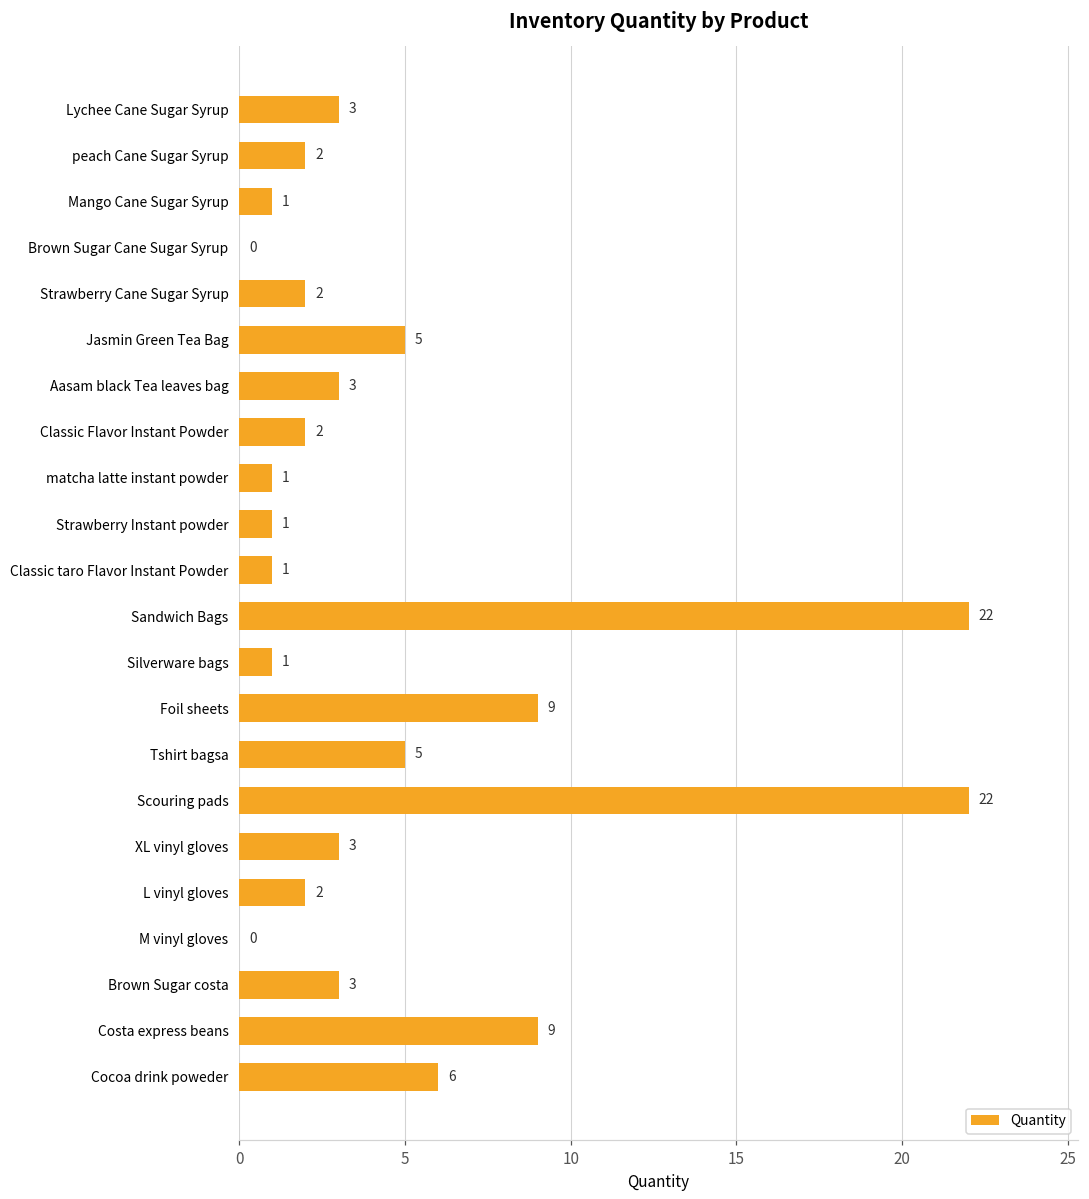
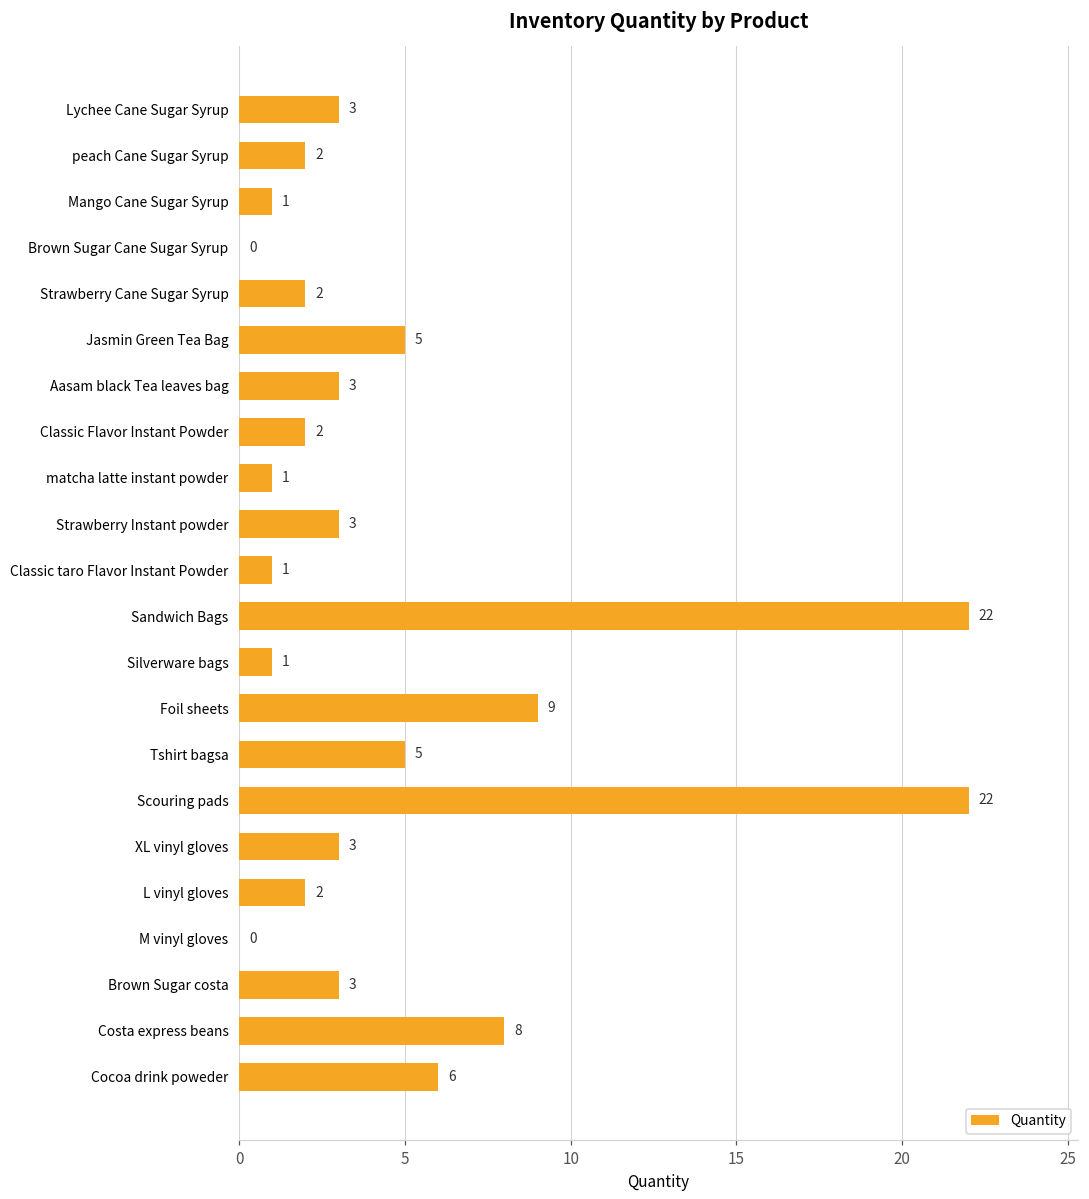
Strawberry Instant powder: 1 -> 3
Costa express beans: 9 -> 8
